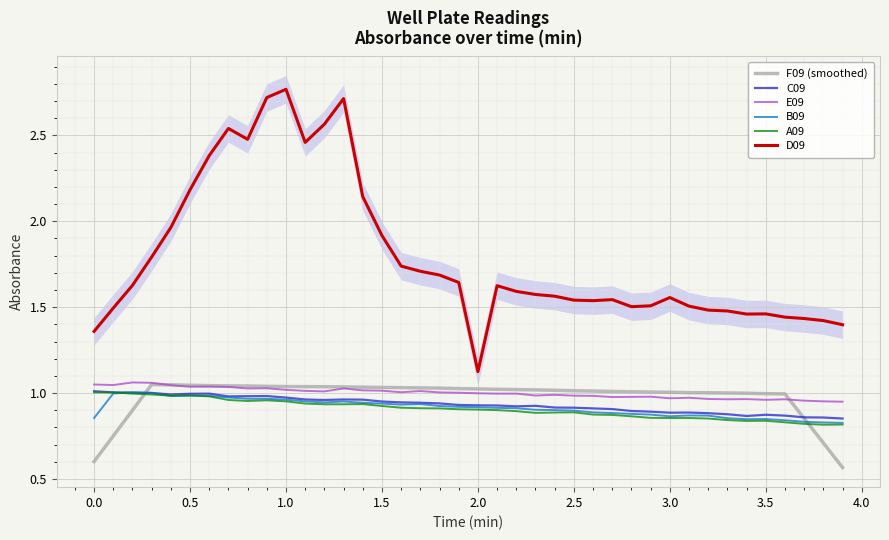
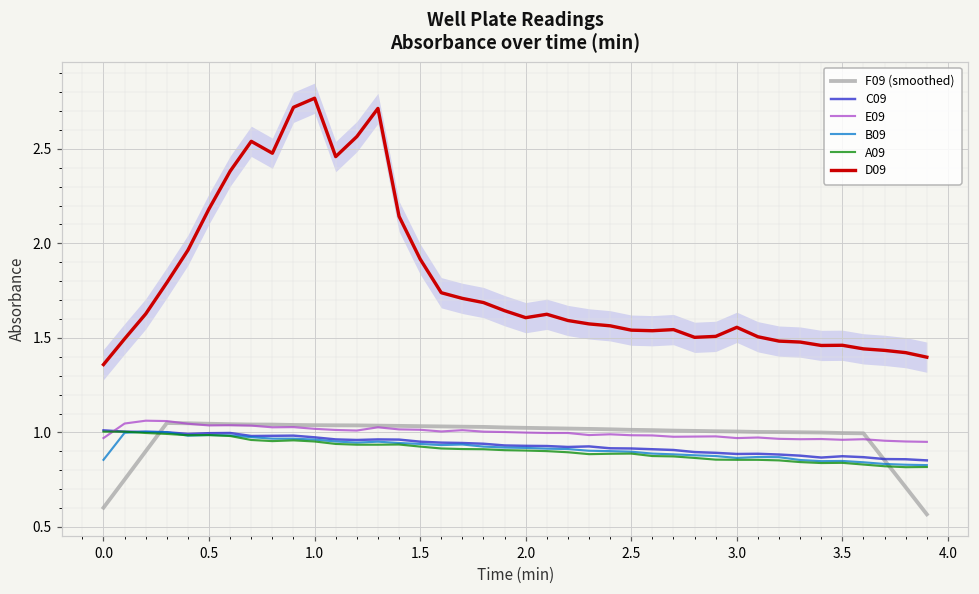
E09, 0.0: 1.05 -> 0.97
D09, 2.0: 1.13 -> 1.61
